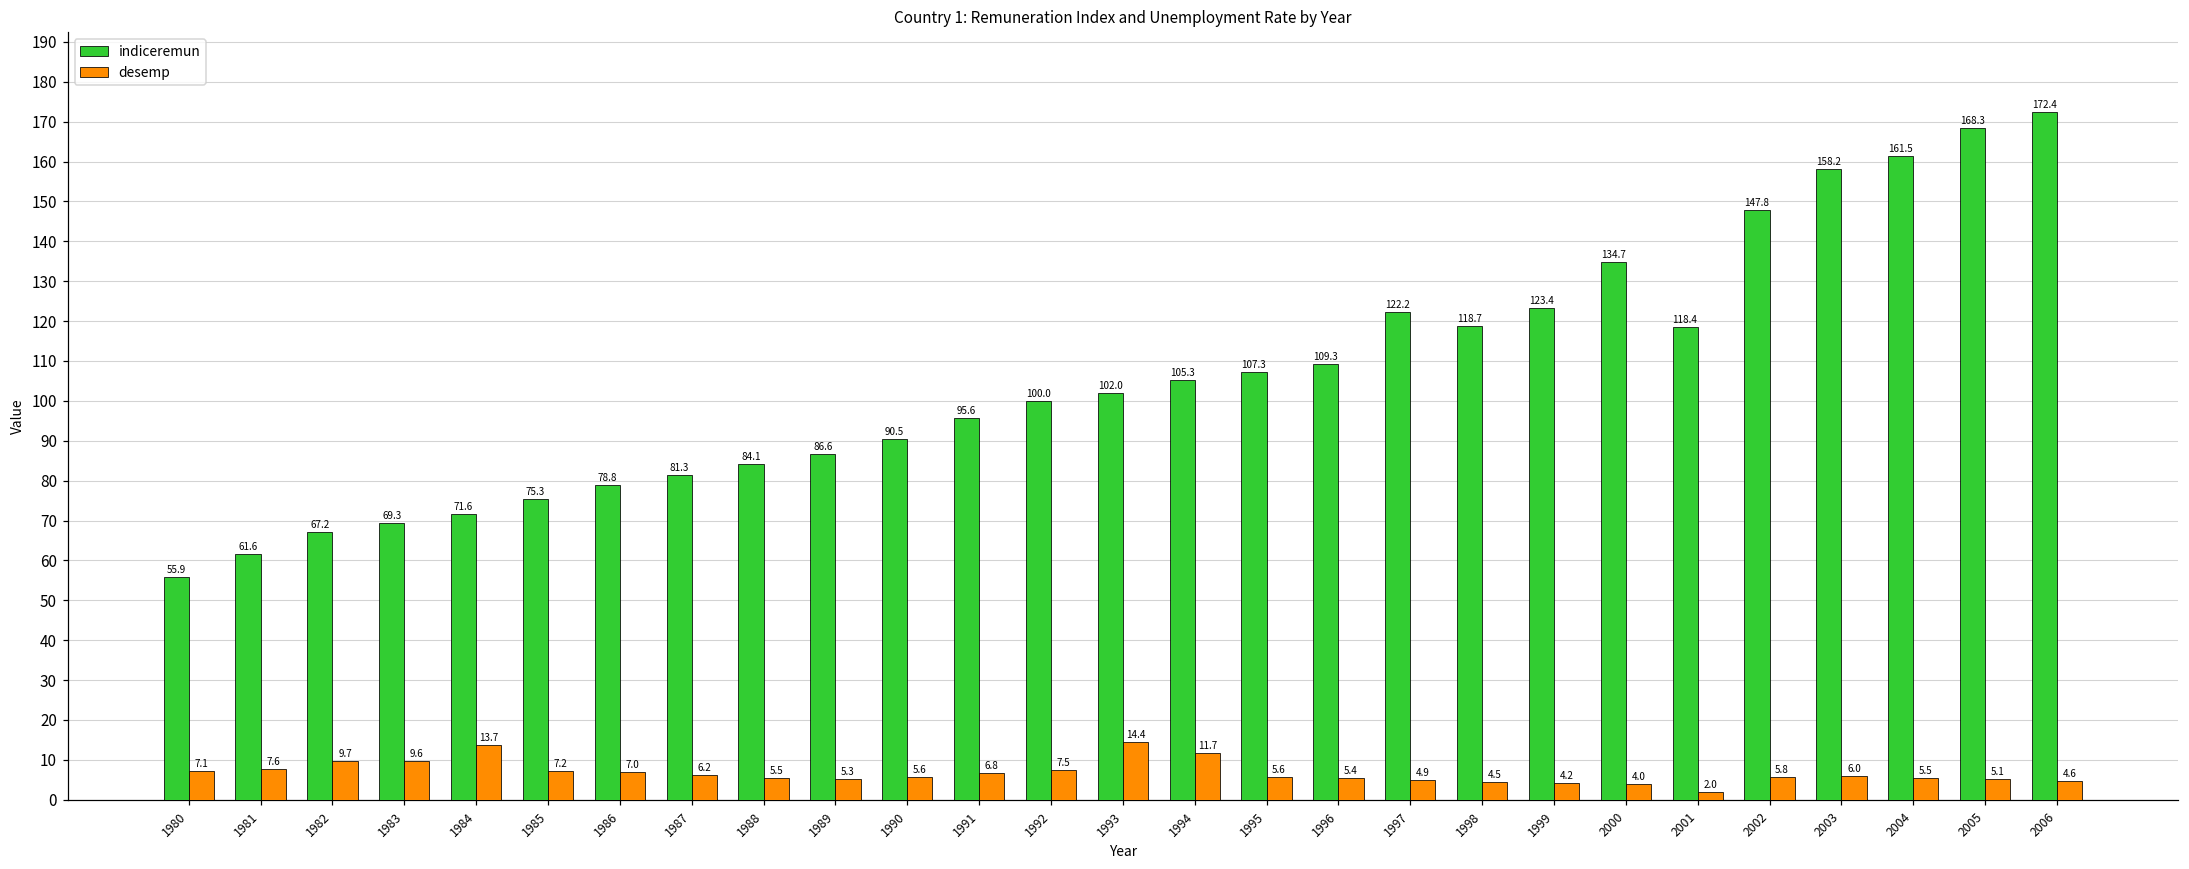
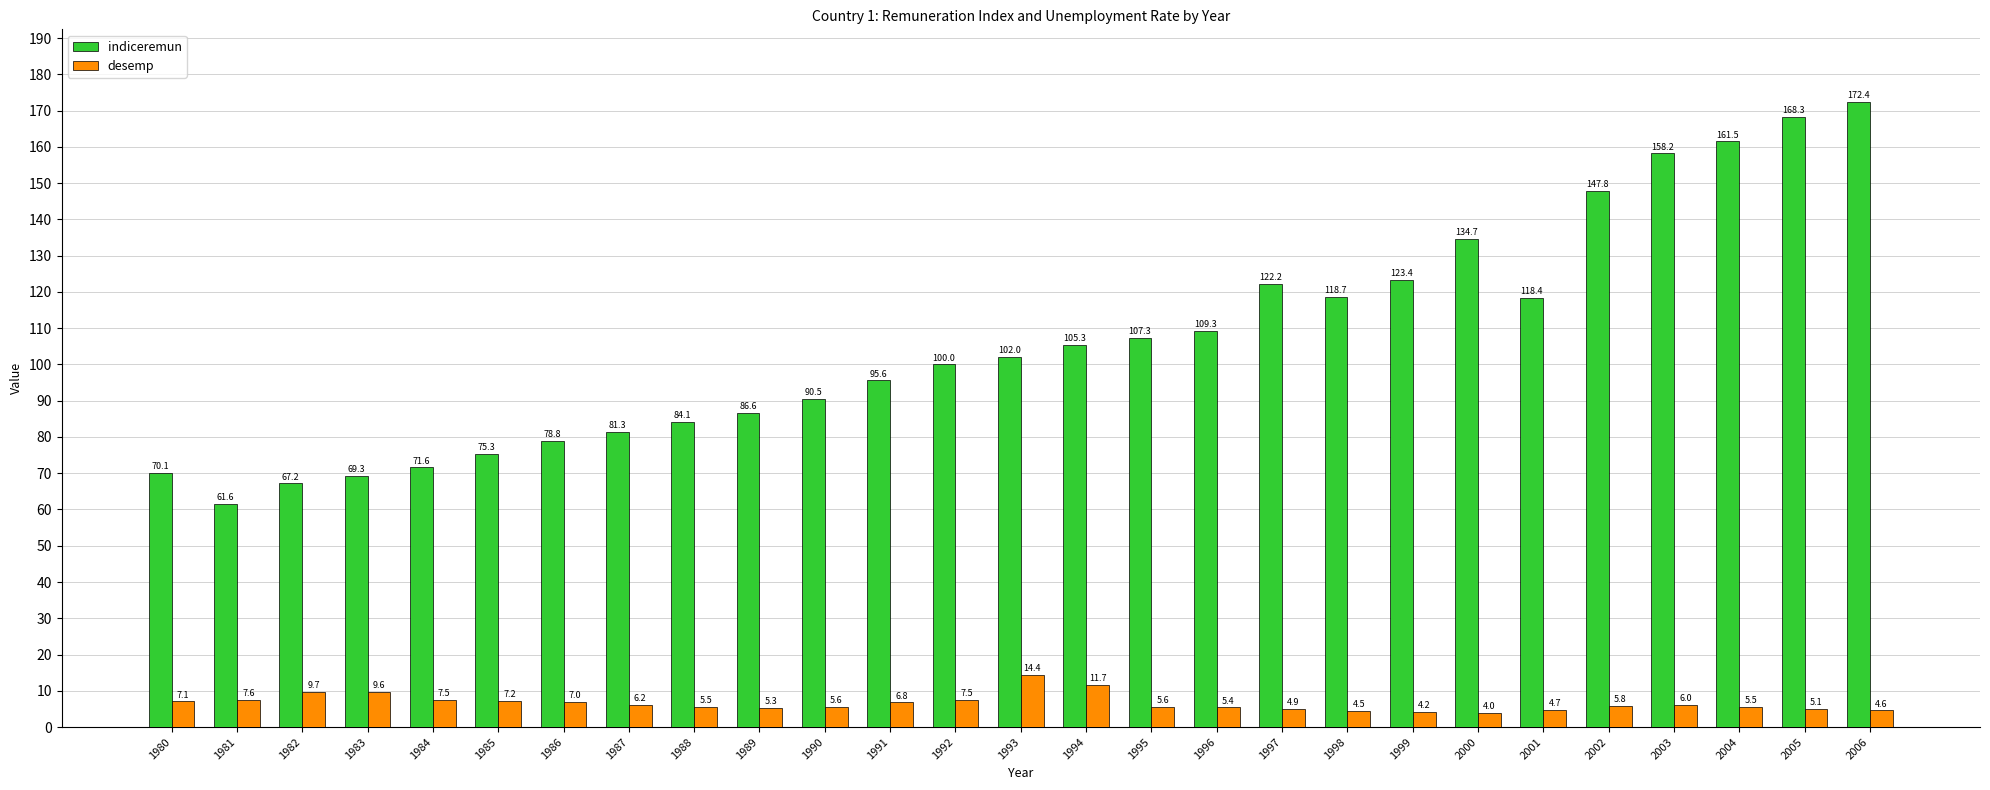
indiceremun, 1980: 55.9 -> 70.1
desemp, 1984: 13.7 -> 7.5
desemp, 2001: 2.0 -> 4.7
